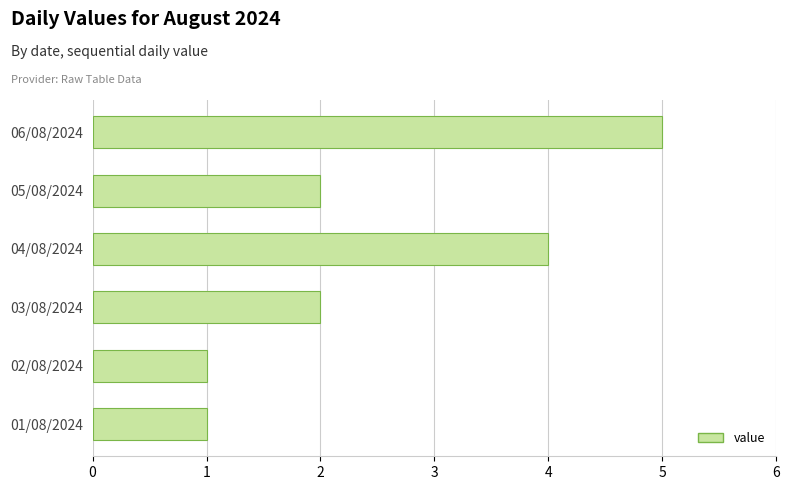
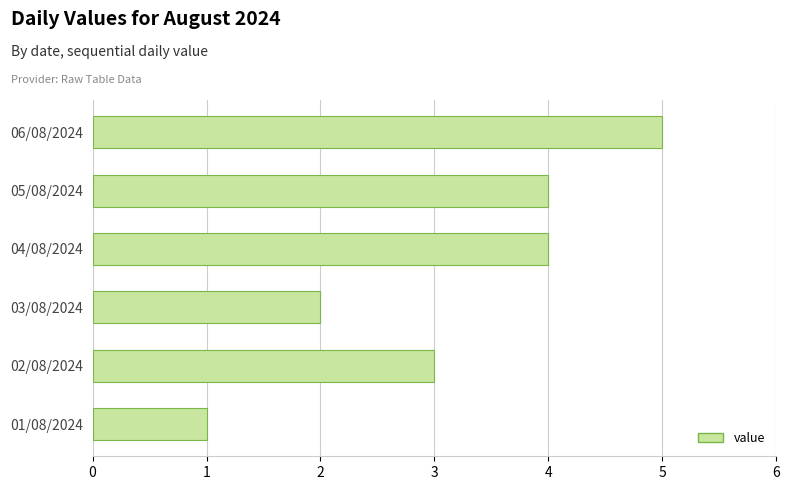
05/08/2024: 2 -> 4
02/08/2024: 1 -> 3
